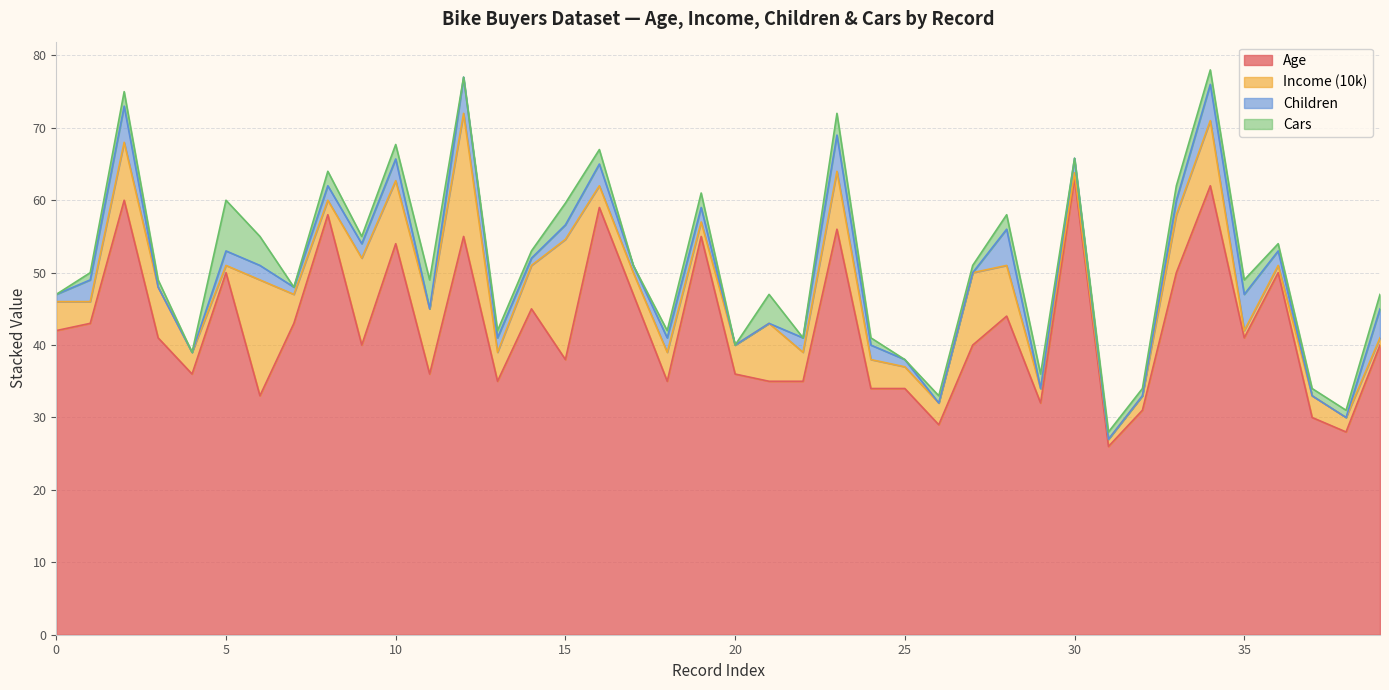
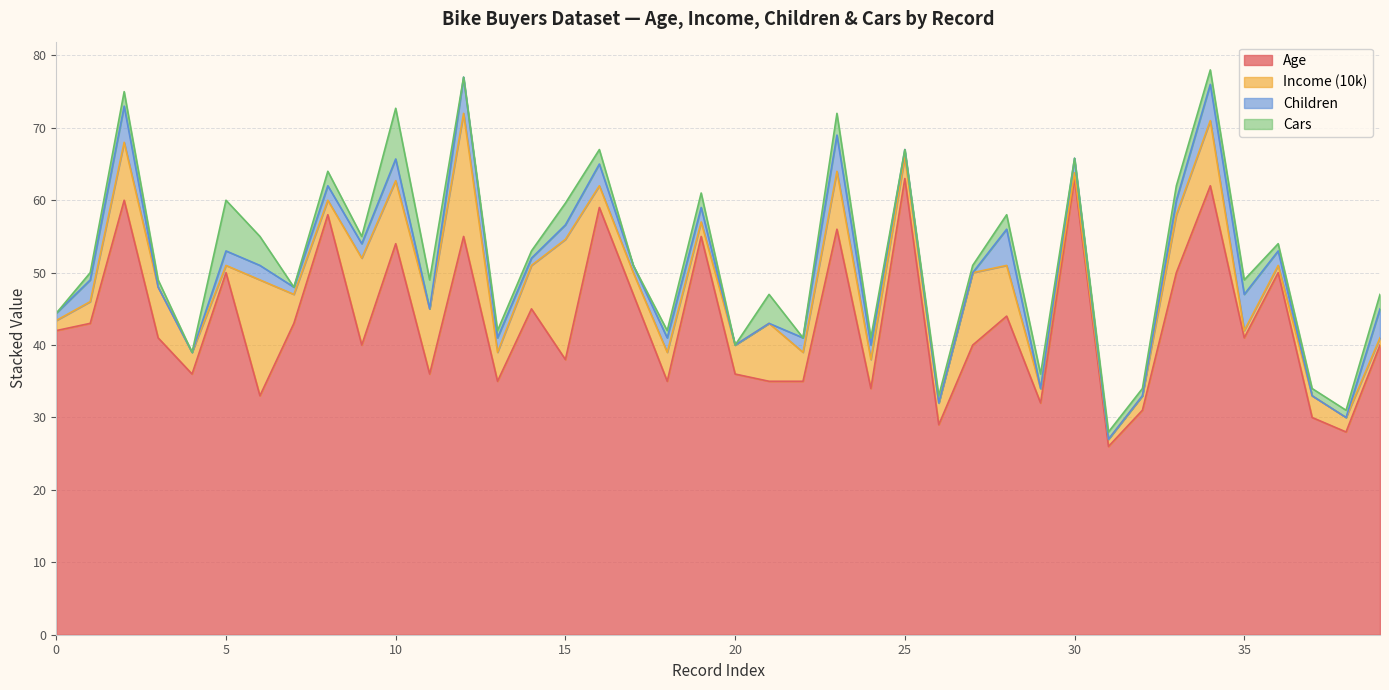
Income (10k), 0: 4 -> 1
Cars, 10: 2 -> 7
Age, 25: 34 -> 63
